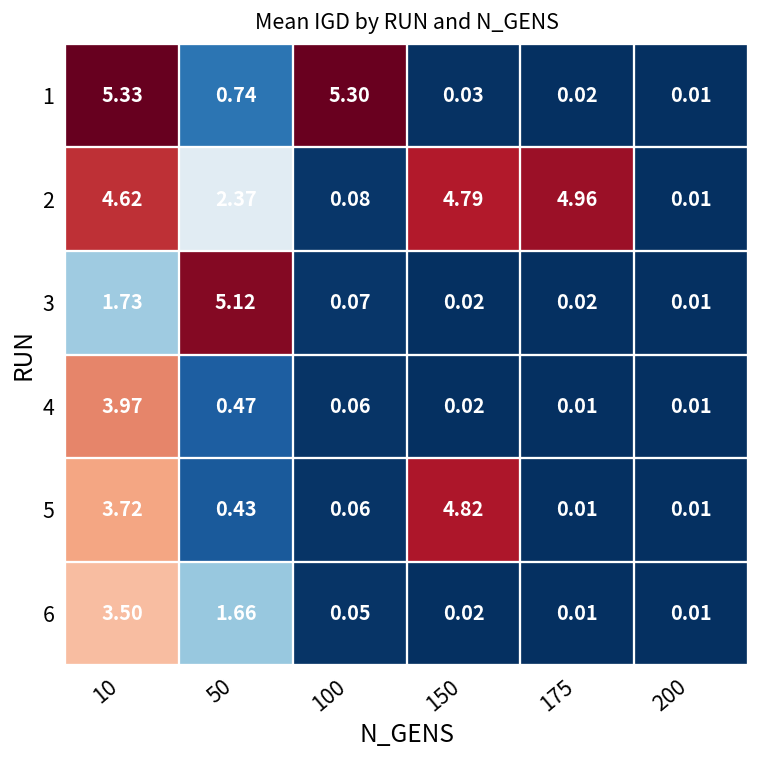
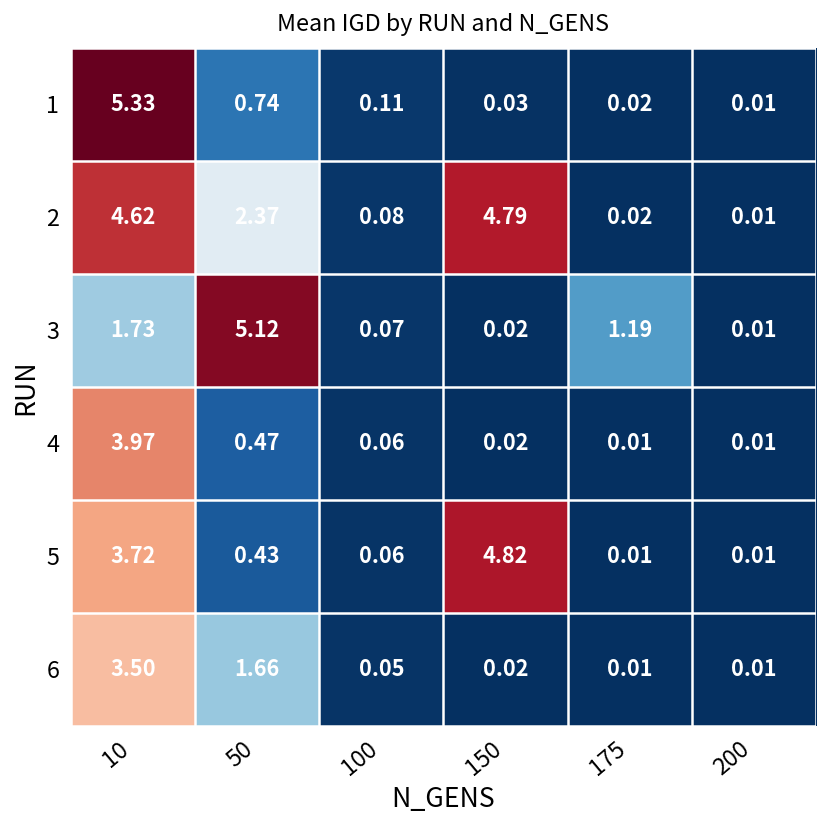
1, 100: 5.30 -> 0.11
2, 175: 4.96 -> 0.02
3, 175: 0.02 -> 1.19
